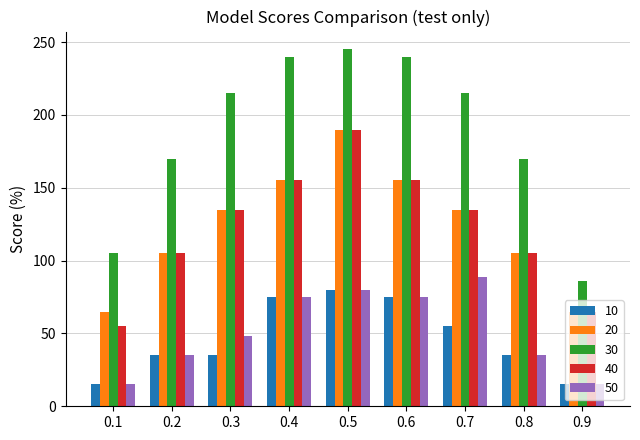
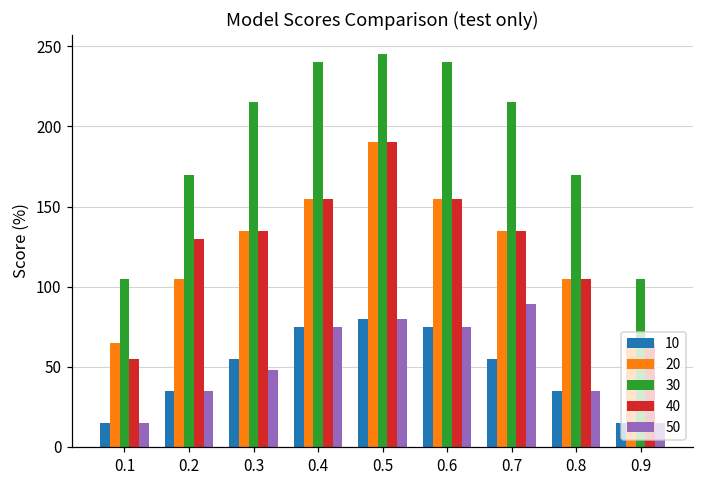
40, 0.2: 105 -> 130
10, 0.3: 35 -> 55
30, 0.9: 86 -> 105
